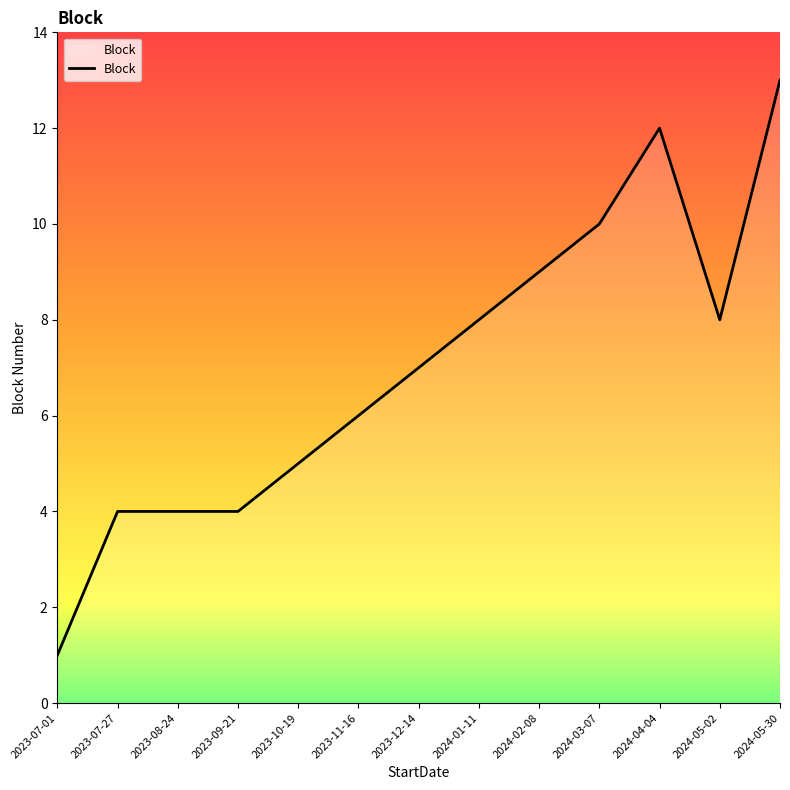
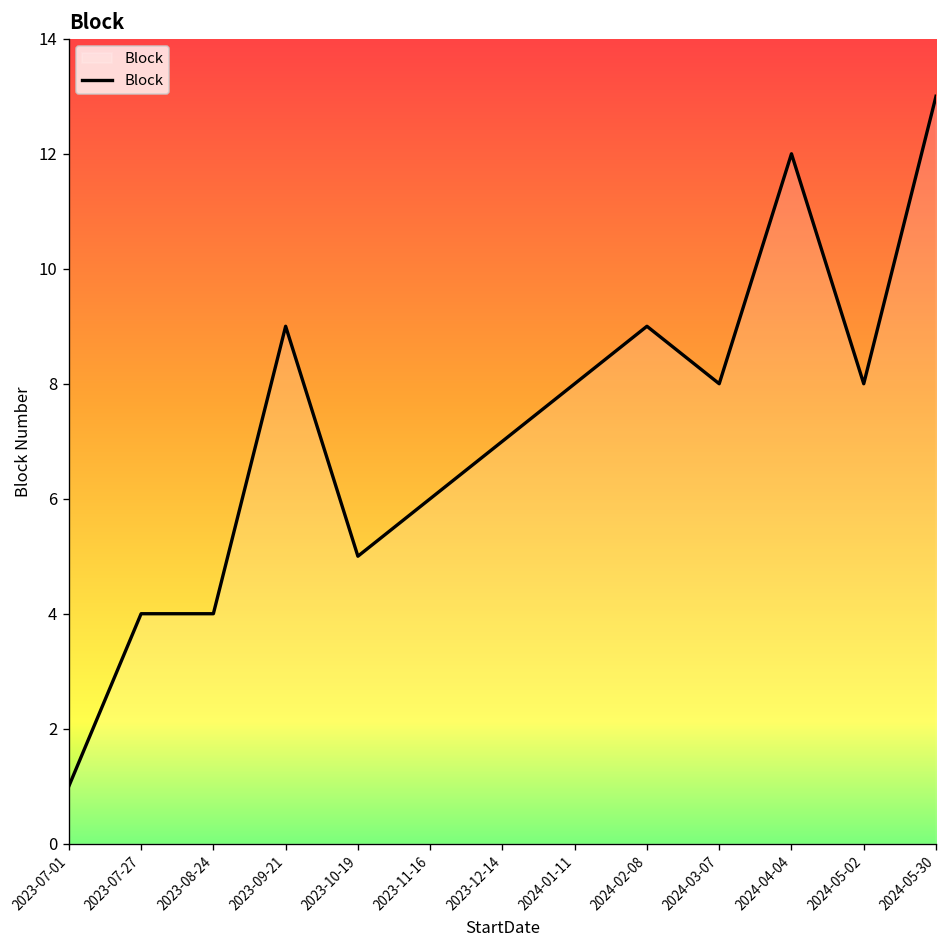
2023-09-21: 4 -> 9
2024-03-07: 10 -> 8
